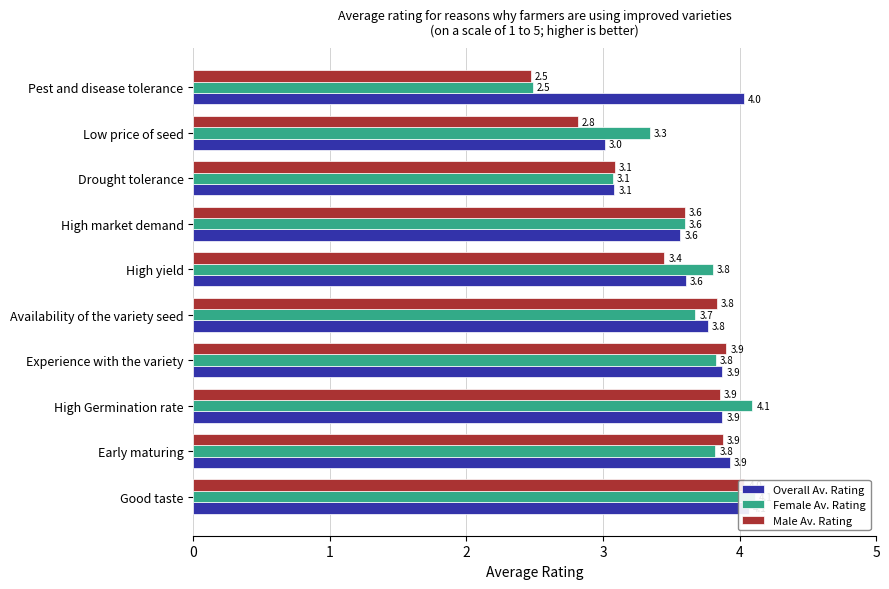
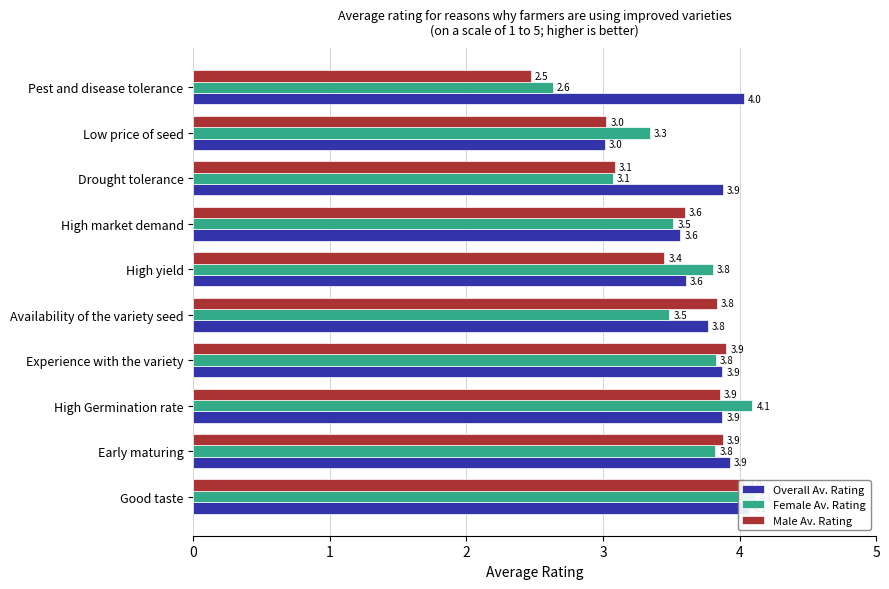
Female Av. Rating, Pest and disease tolerance: 2.5 -> 2.6
Male Av. Rating, Low price of seed: 2.8 -> 3.0
Overall Av. Rating, Drought tolerance: 3.1 -> 3.9
Female Av. Rating, High market demand: 3.6 -> 3.5
Female Av. Rating, Availability of the variety seed: 3.7 -> 3.5
